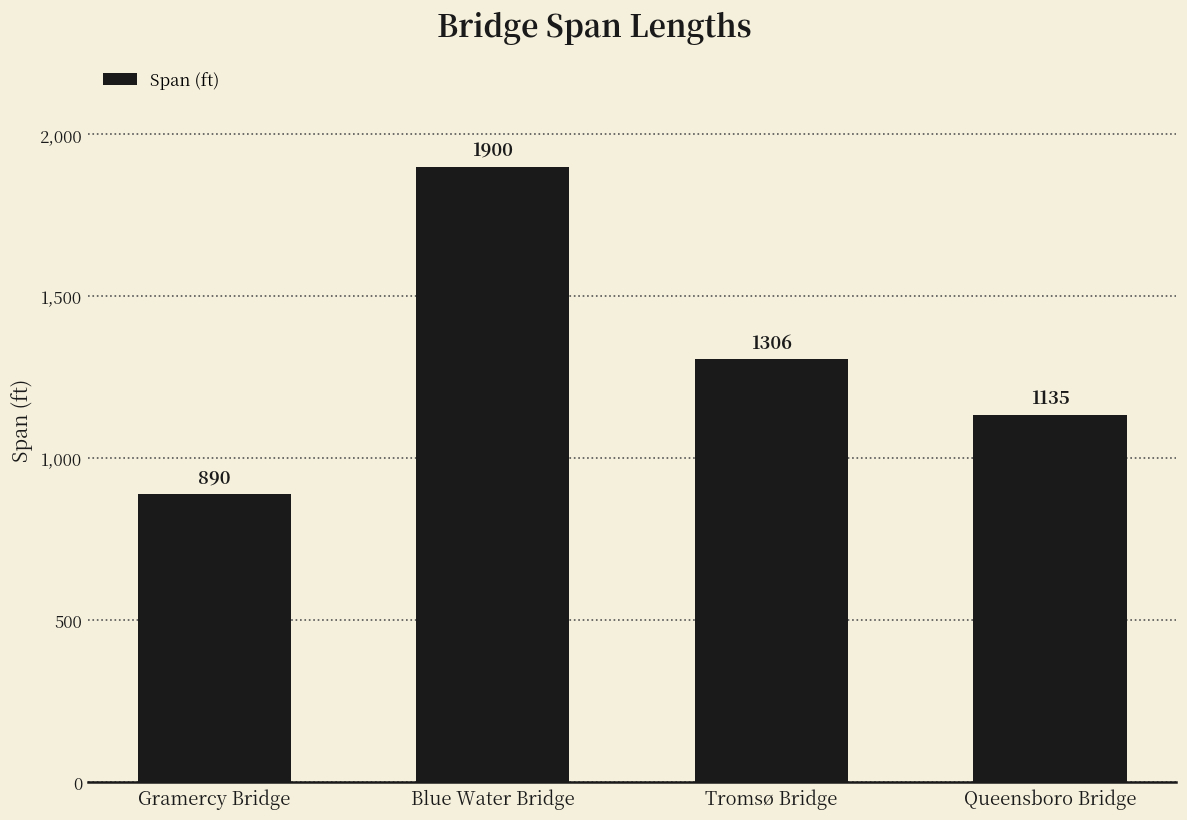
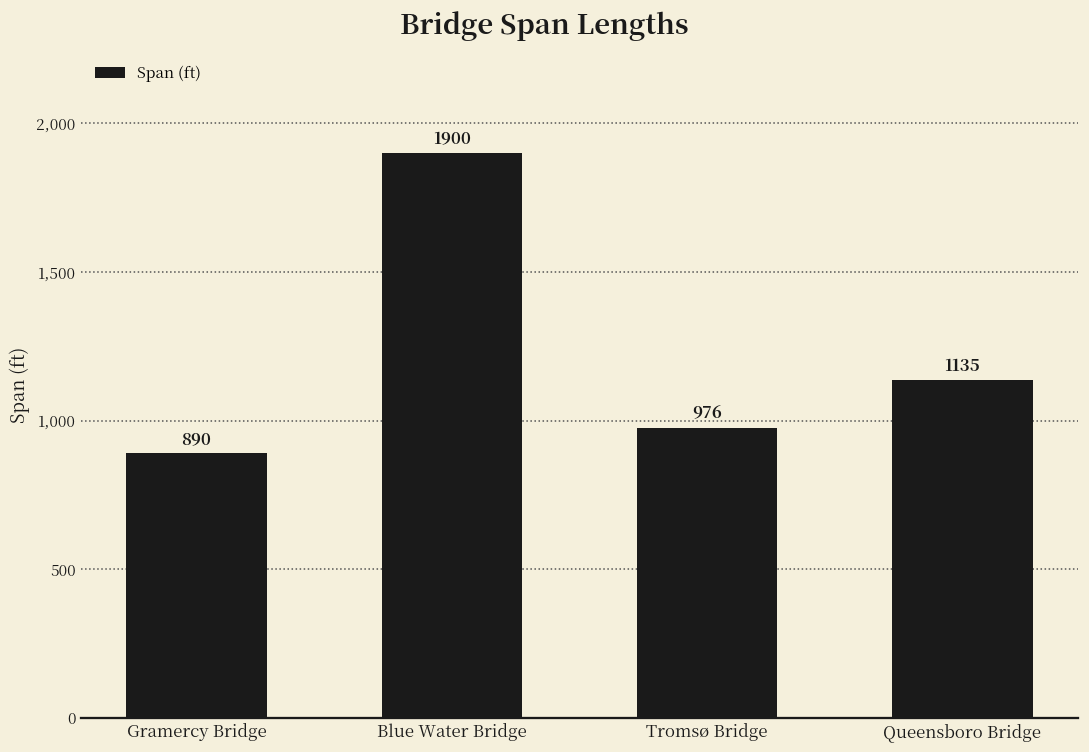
Tromsø Bridge: 1306 -> 976
